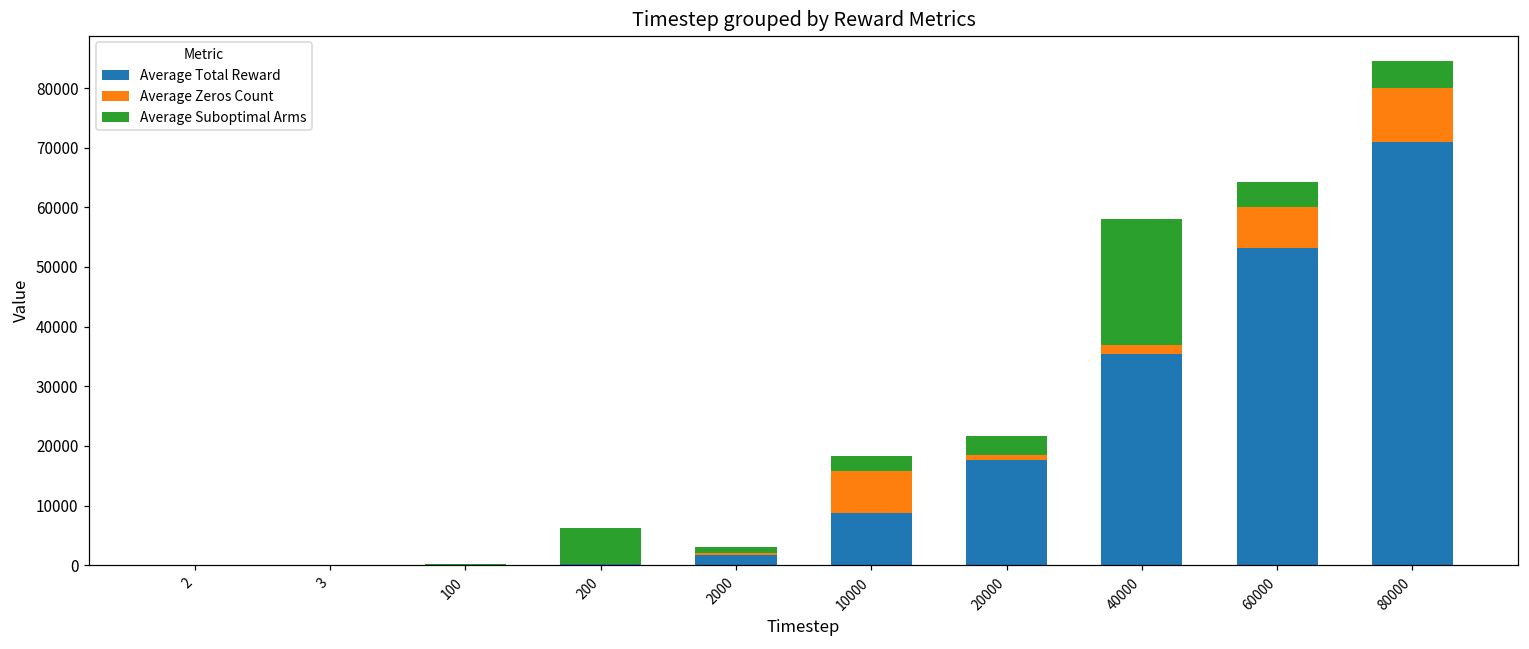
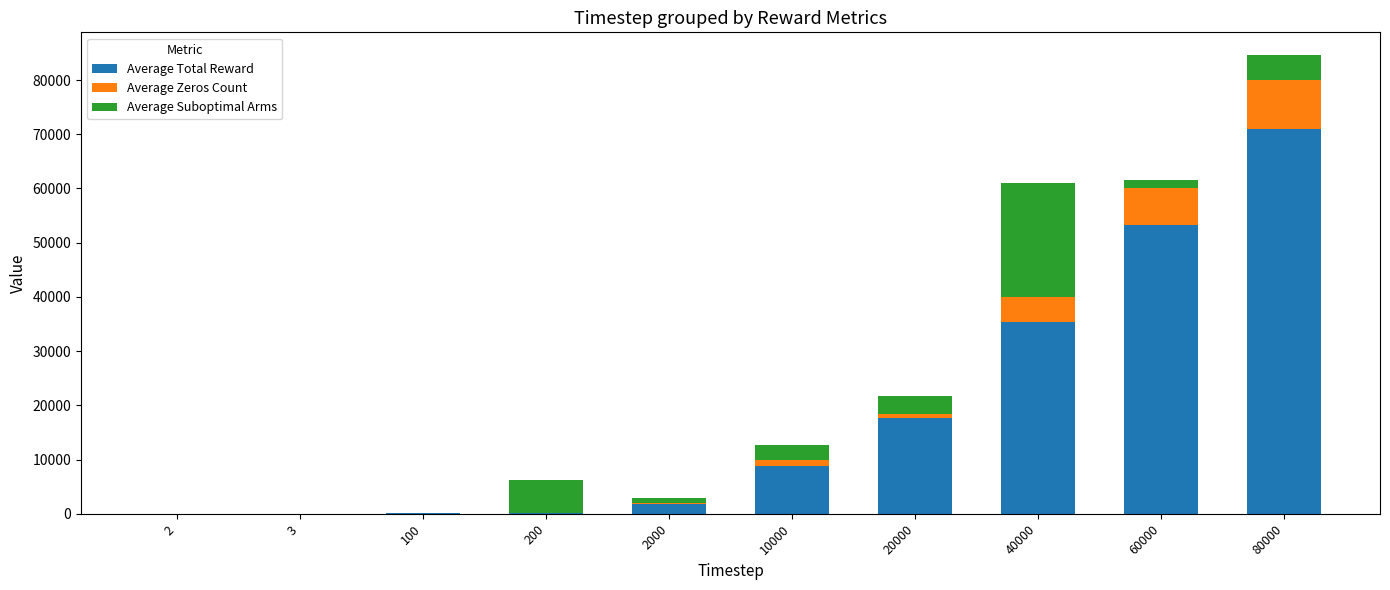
Average Zeros Count, 10000: 7000 -> 1000
Average Zeros Count, 40000: 2000 -> 5000
Average Suboptimal Arms, 60000: 4000 -> 2000
